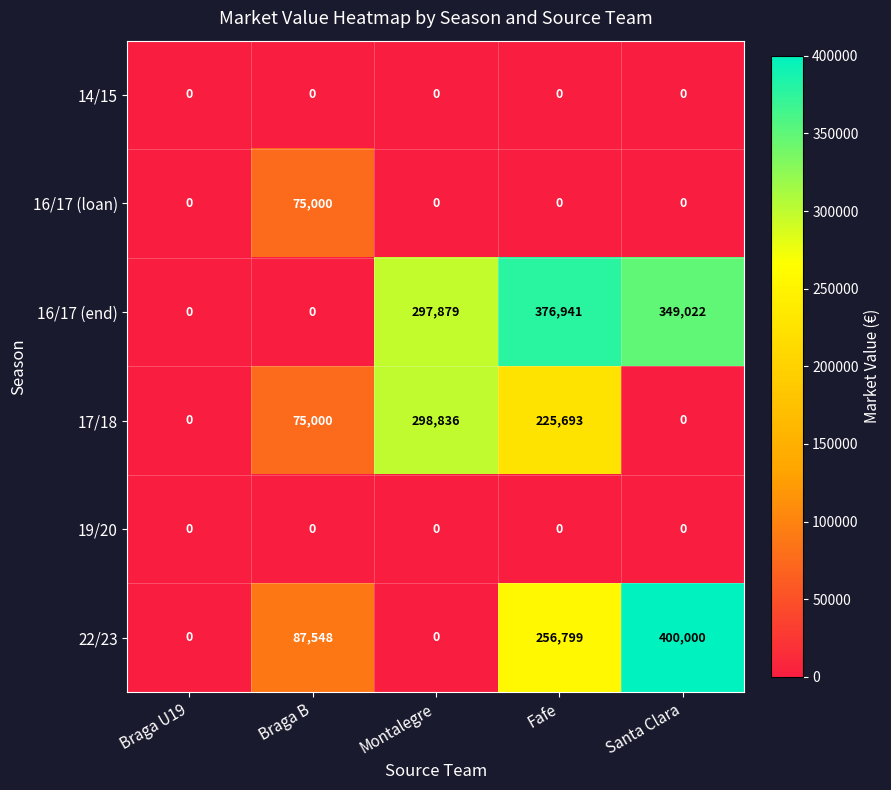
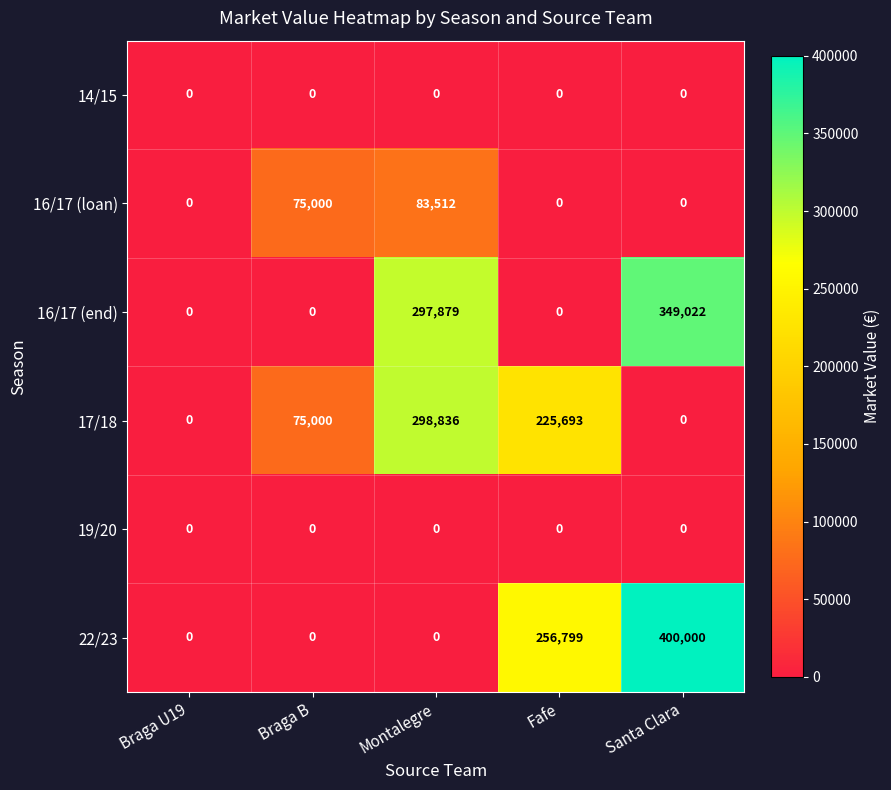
16/17 (loan), Montalegre: 0 -> 83,512
16/17 (end), Fafe: 376,941 -> 0
22/23, Braga B: 87,548 -> 0
